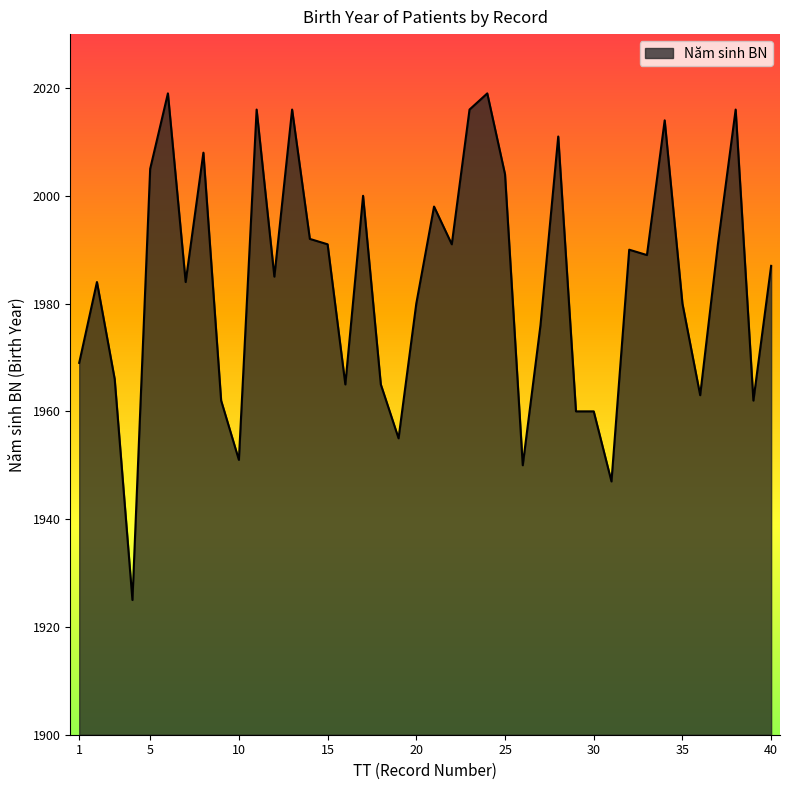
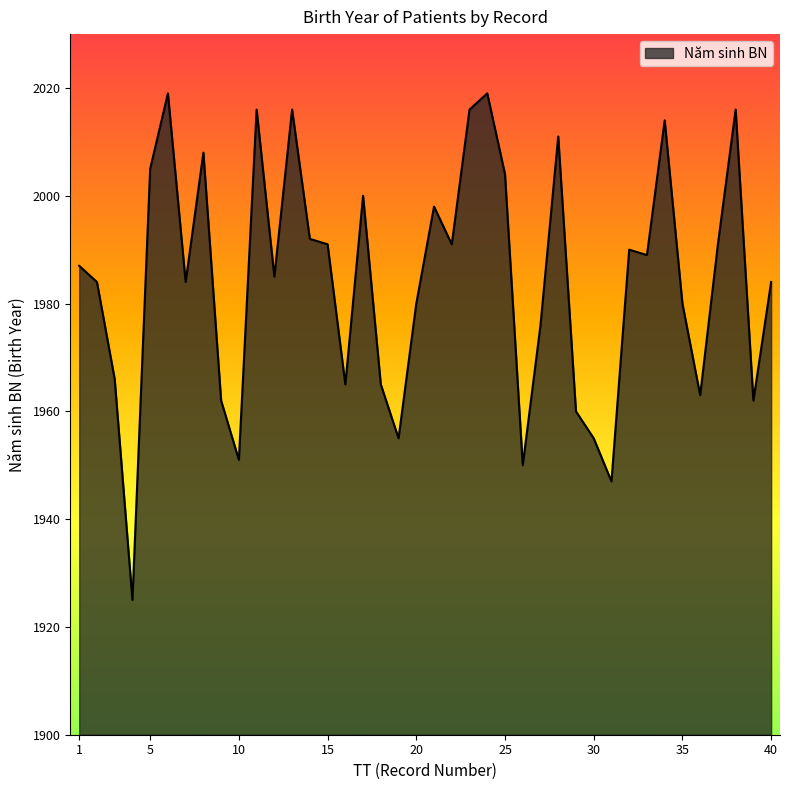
1: 1969 -> 1987
30: 1960 -> 1955
40: 1987 -> 1984
